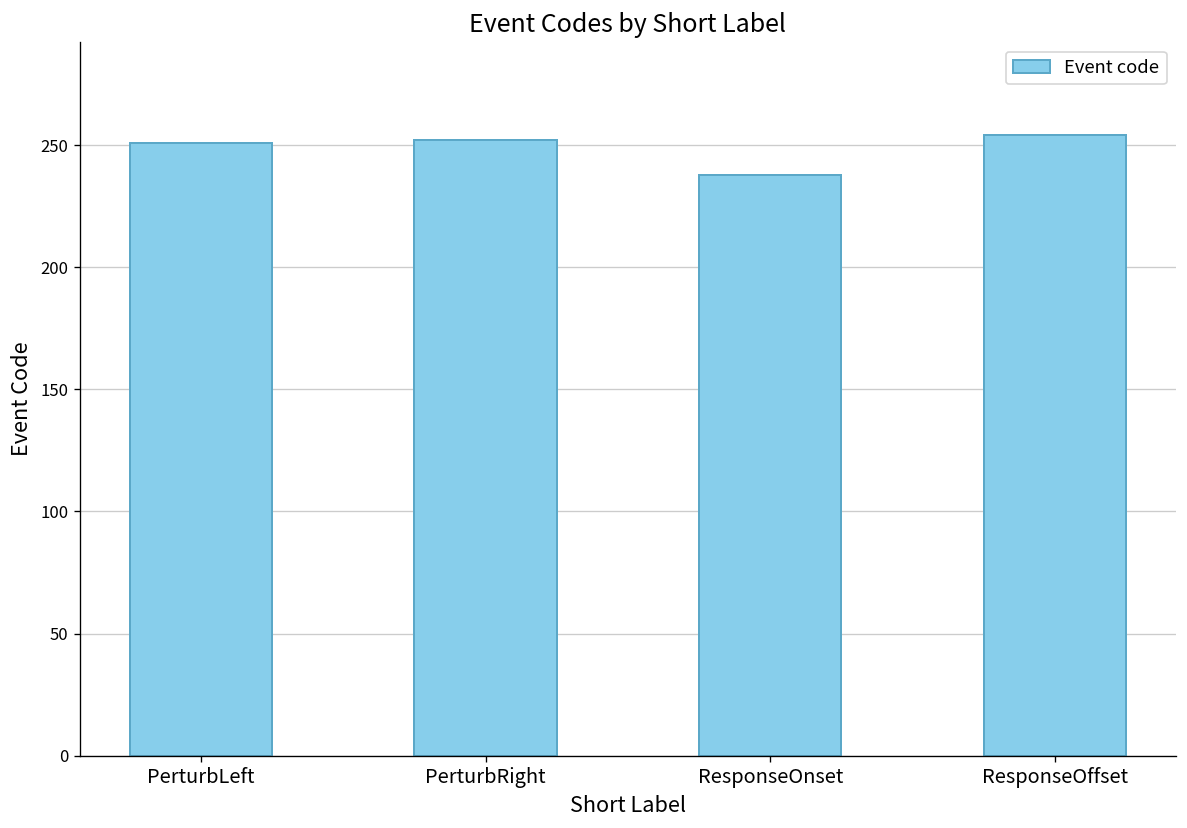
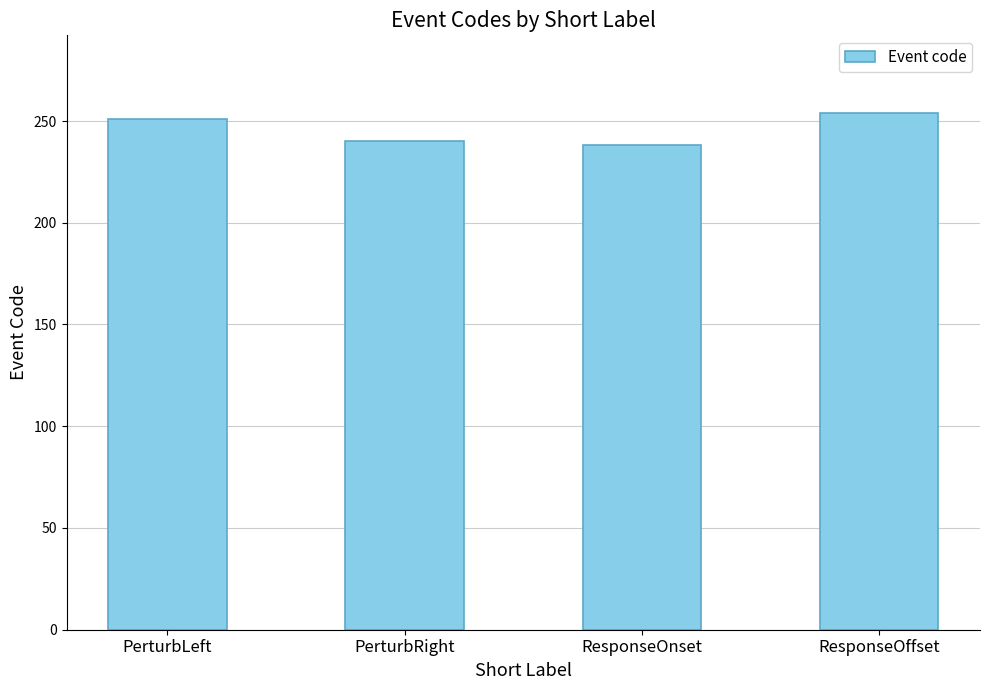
PerturbRight: 252 -> 240
